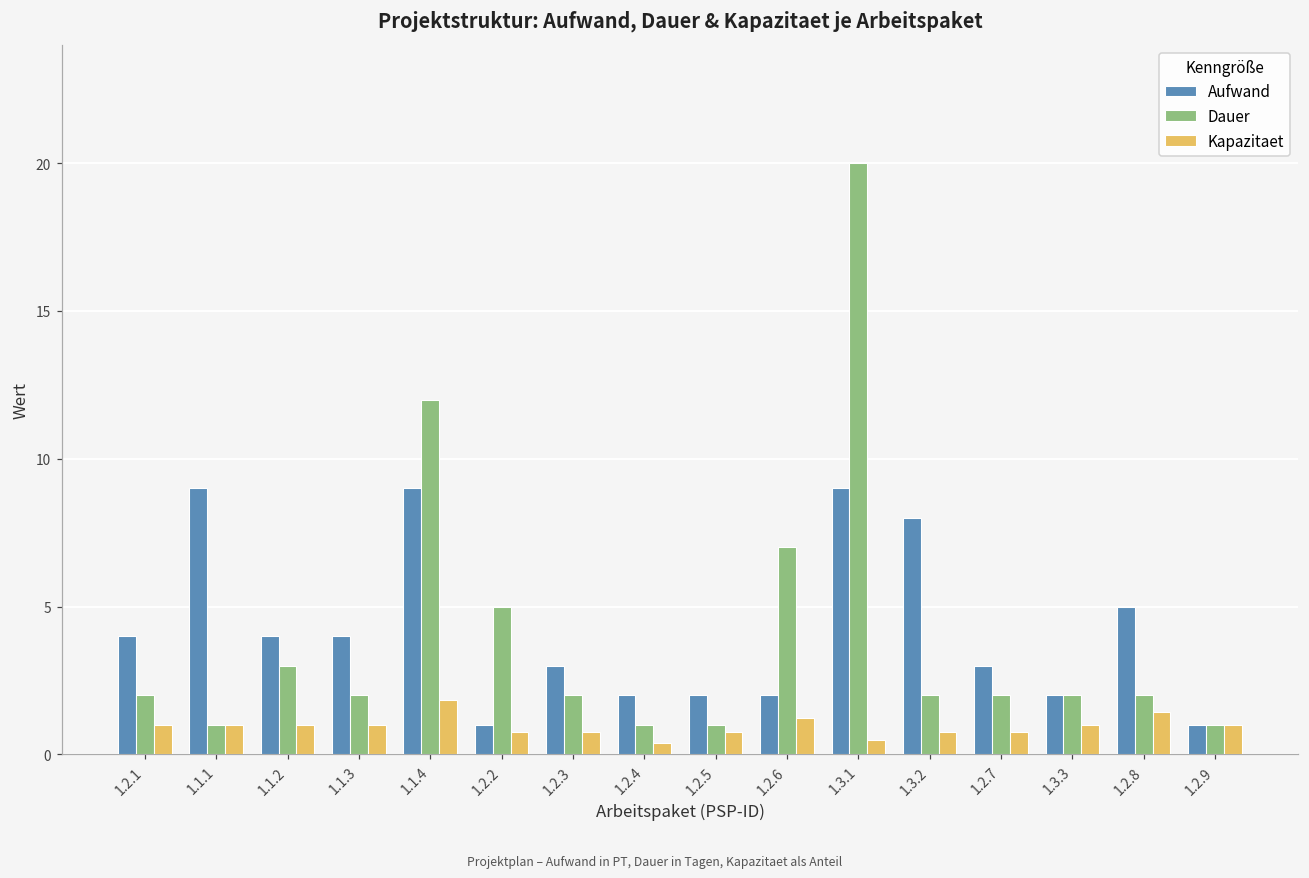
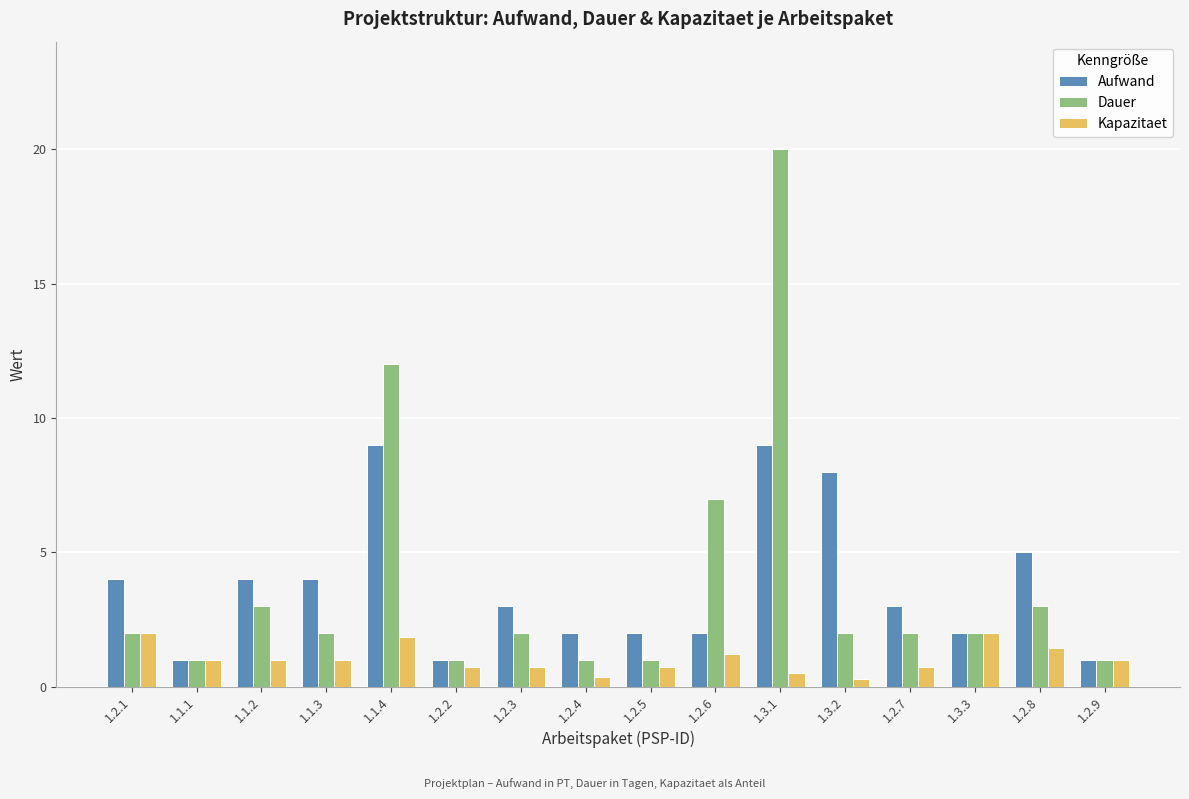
Kapazitaet, 1.2.1: 1 -> 2
Aufwand, 1.1.1: 9 -> 1
Dauer, 1.2.2: 5 -> 1
Kapazitaet, 1.3.2: 0.8 -> 0.3
Kapazitaet, 1.3.3: 1 -> 2
Dauer, 1.2.8: 2 -> 3
